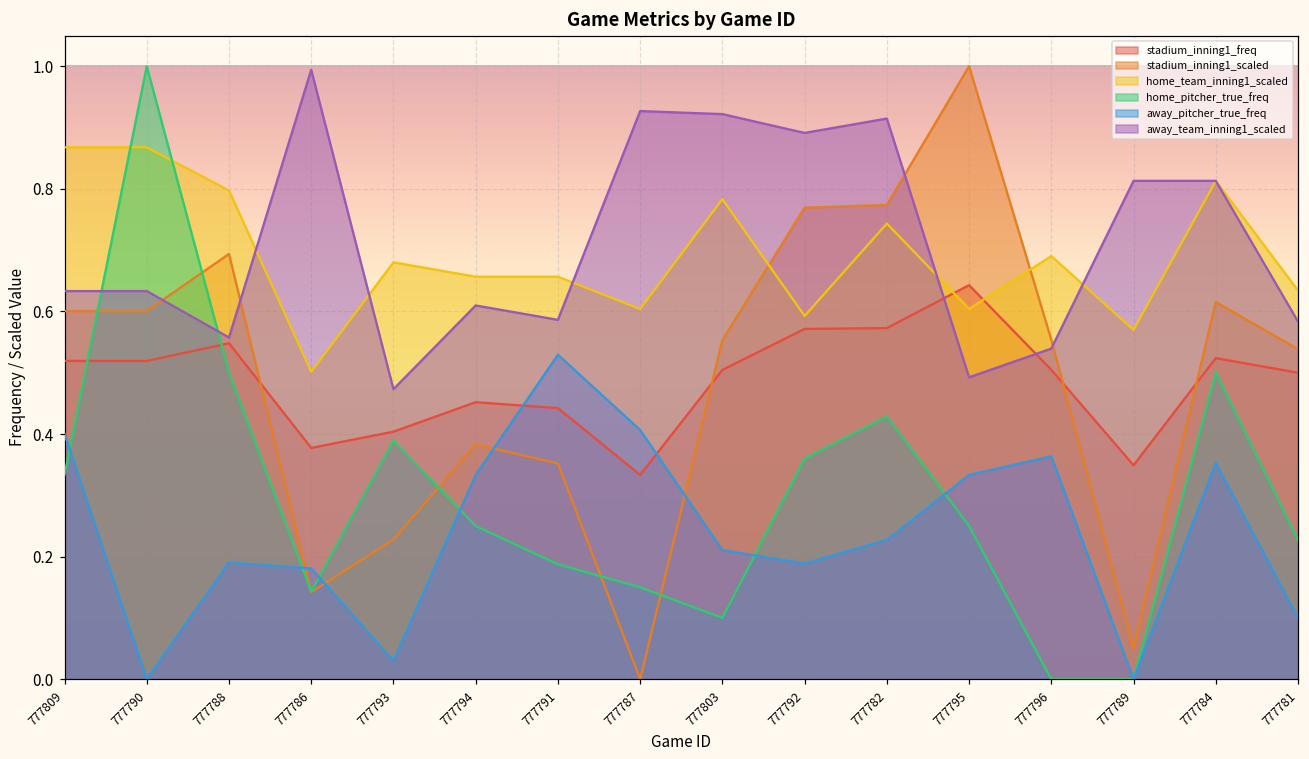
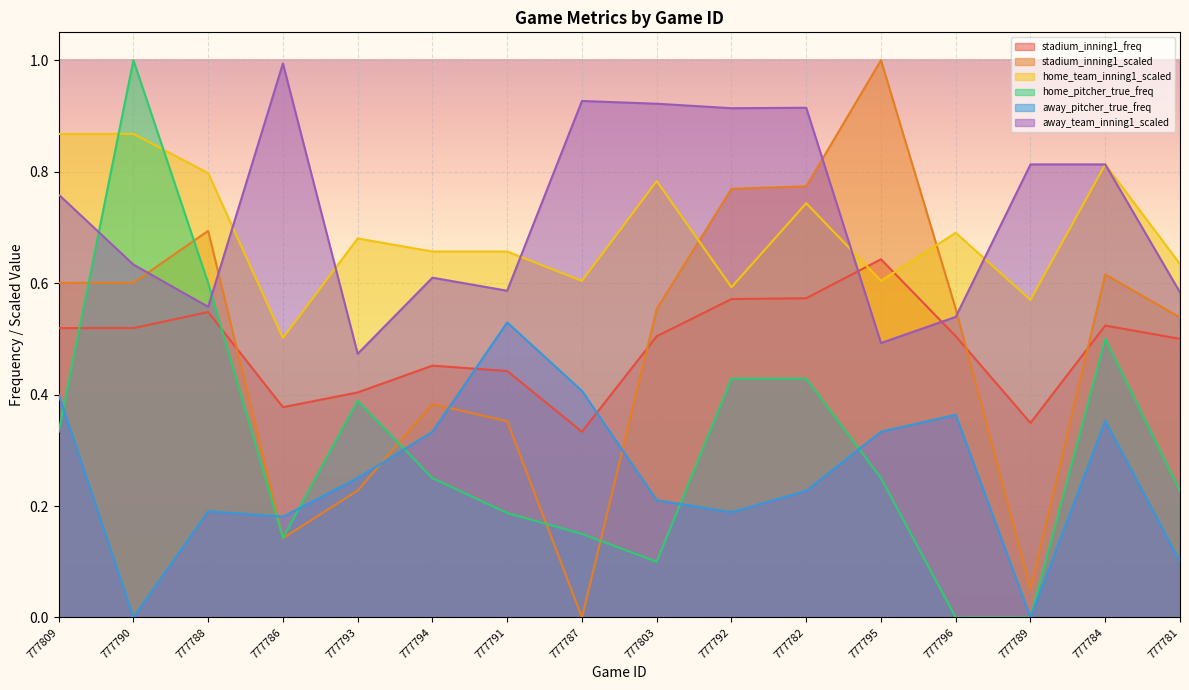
away_team_inning1_scaled, 777809: 0.63 -> 0.76
home_pitcher_true_freq, 777788: 0.5 -> 0.6
away_pitcher_true_freq, 777793: 0.03 -> 0.25
home_pitcher_true_freq, 777792: 0.36 -> 0.43
away_team_inning1_scaled, 777792: 0.89 -> 0.91
